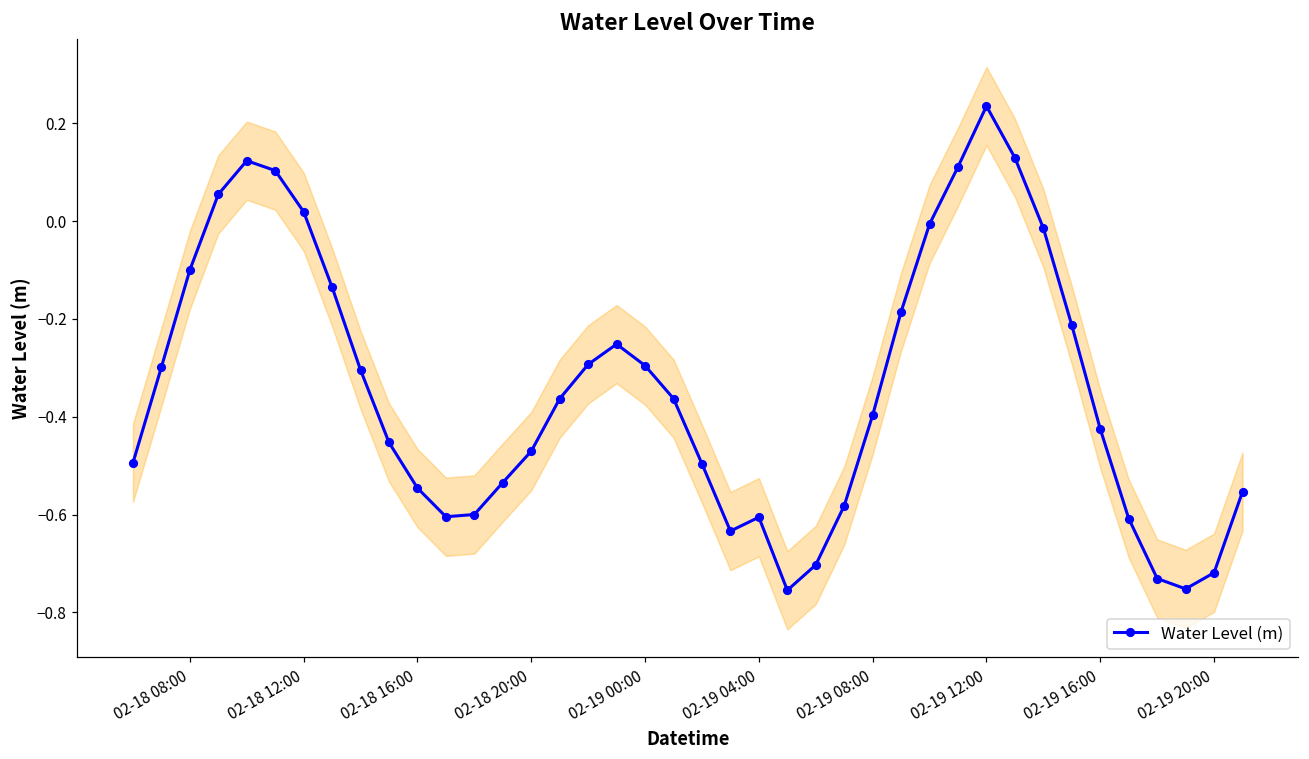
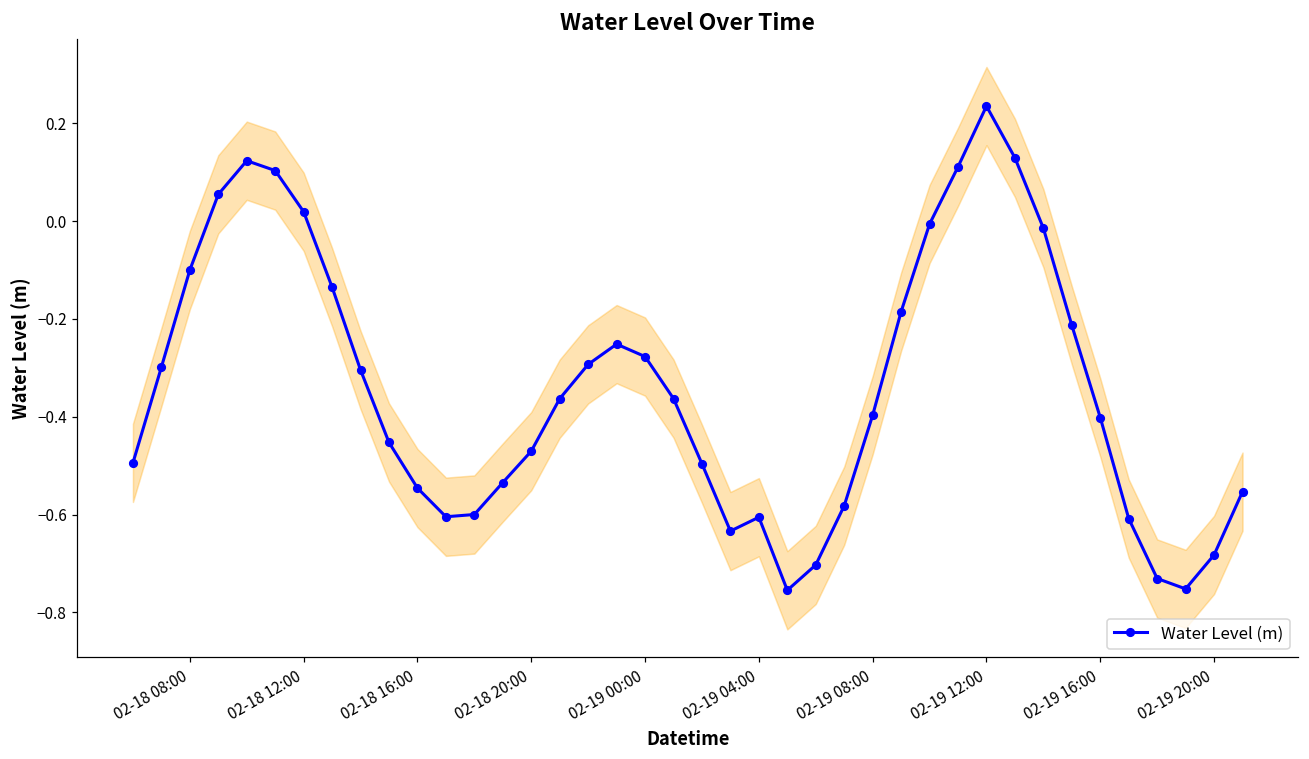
Water Level (m), 02-19 00:00: -0.30 -> -0.28
Water Level (m), 02-19 16:00: -0.43 -> -0.40
Water Level (m), 02-19 20:00: -0.72 -> -0.68
